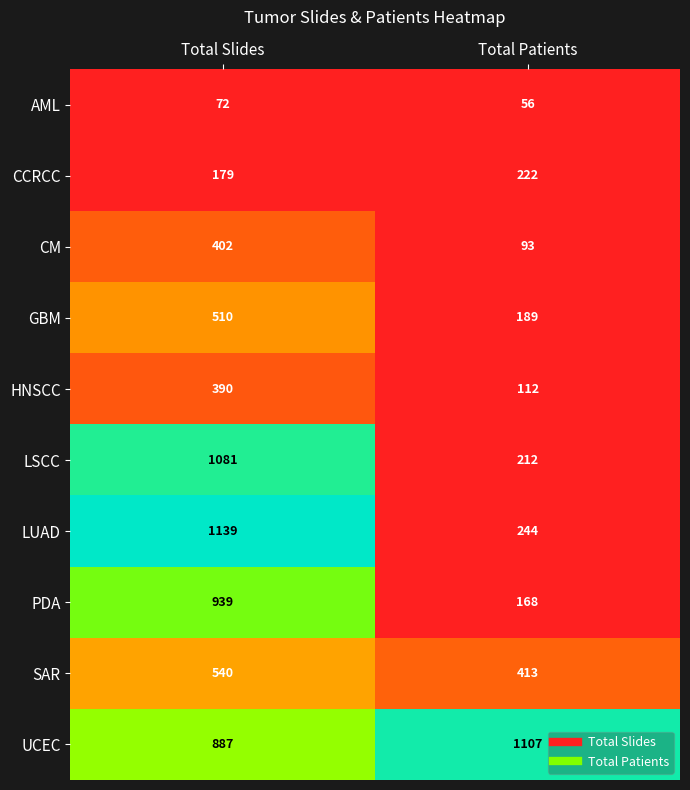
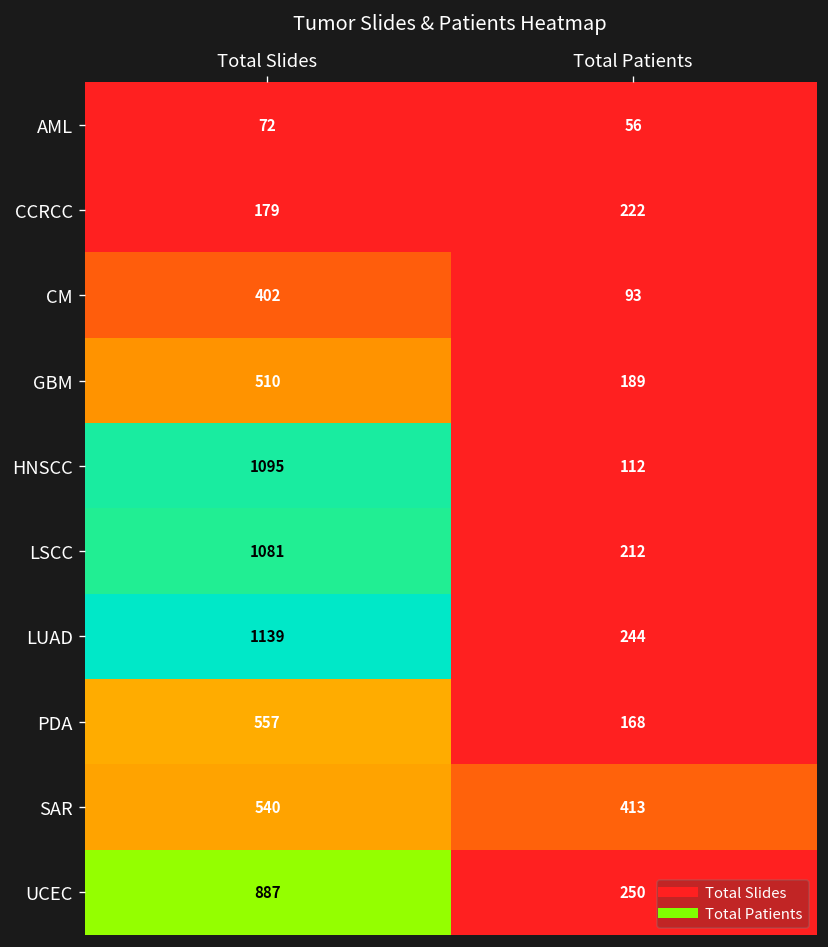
HNSCC, Total Slides: 390 -> 1095
PDA, Total Slides: 939 -> 557
UCEC, Total Patients: 1107 -> 250
